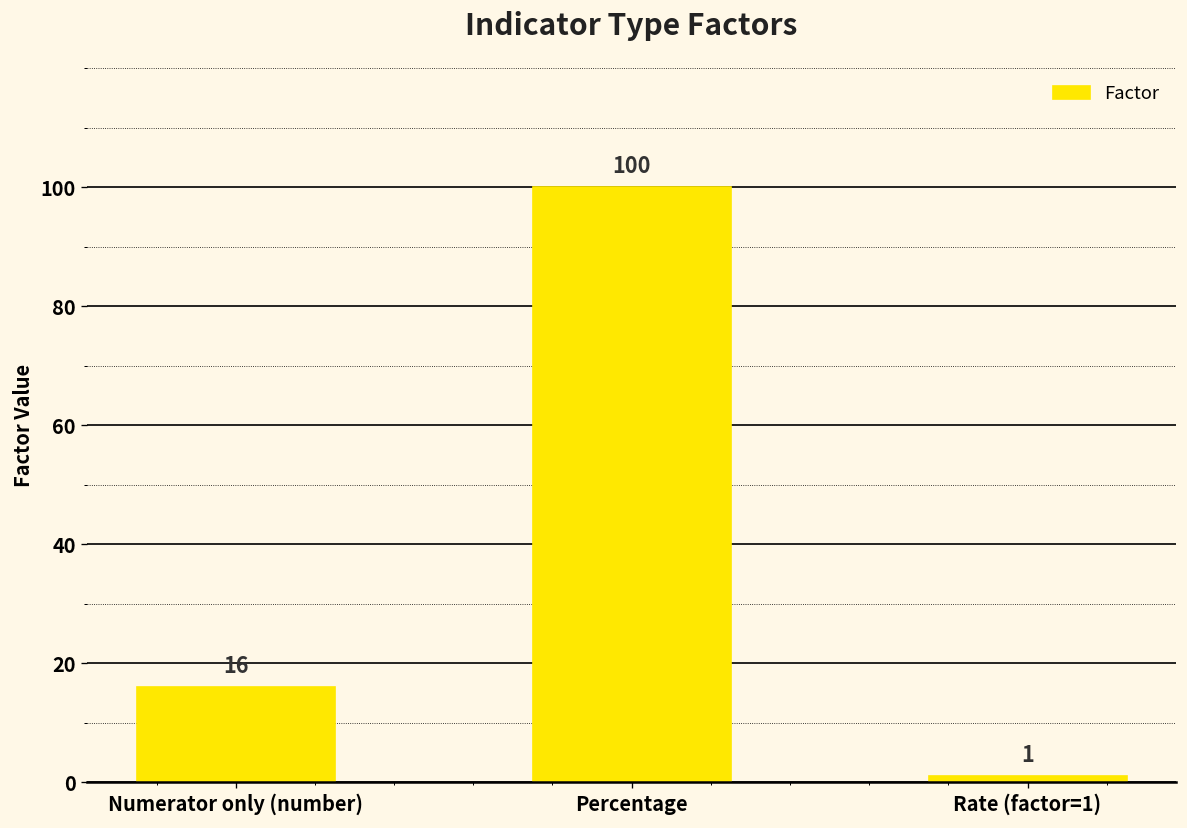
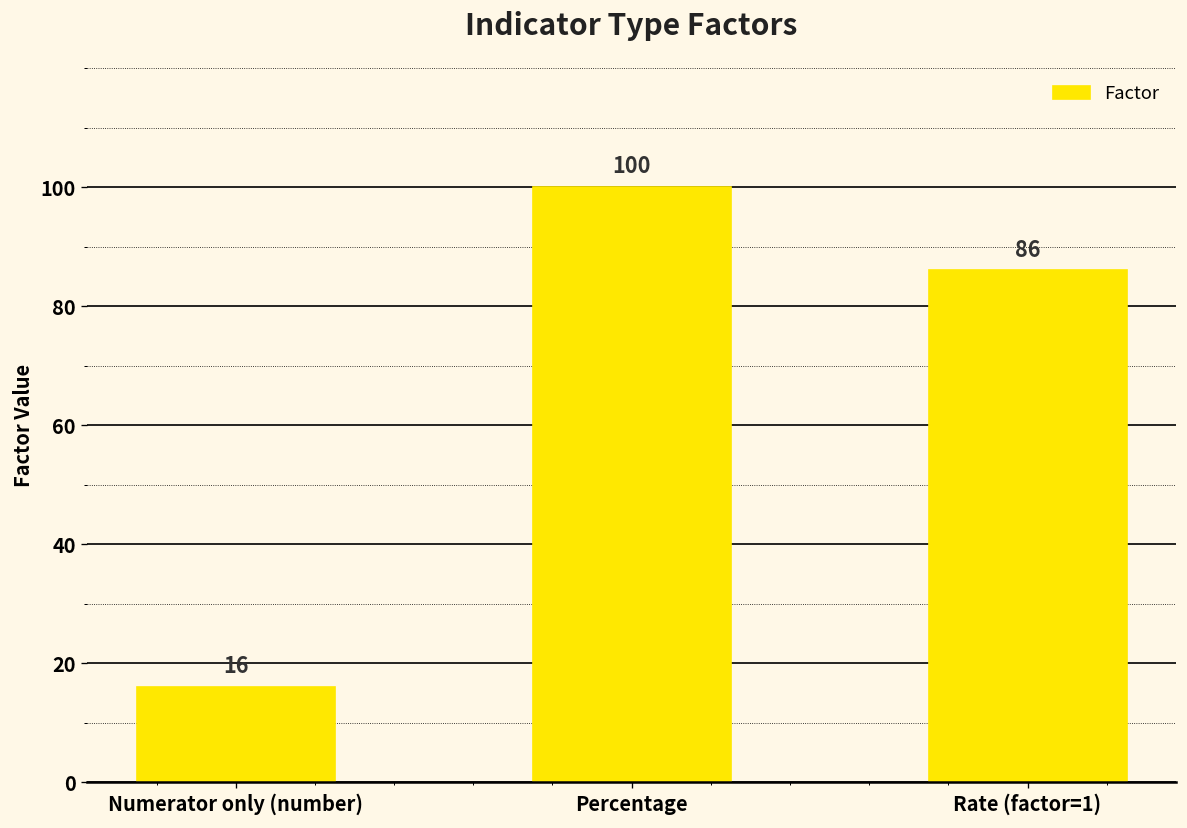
Rate (factor=1): 1 -> 86
